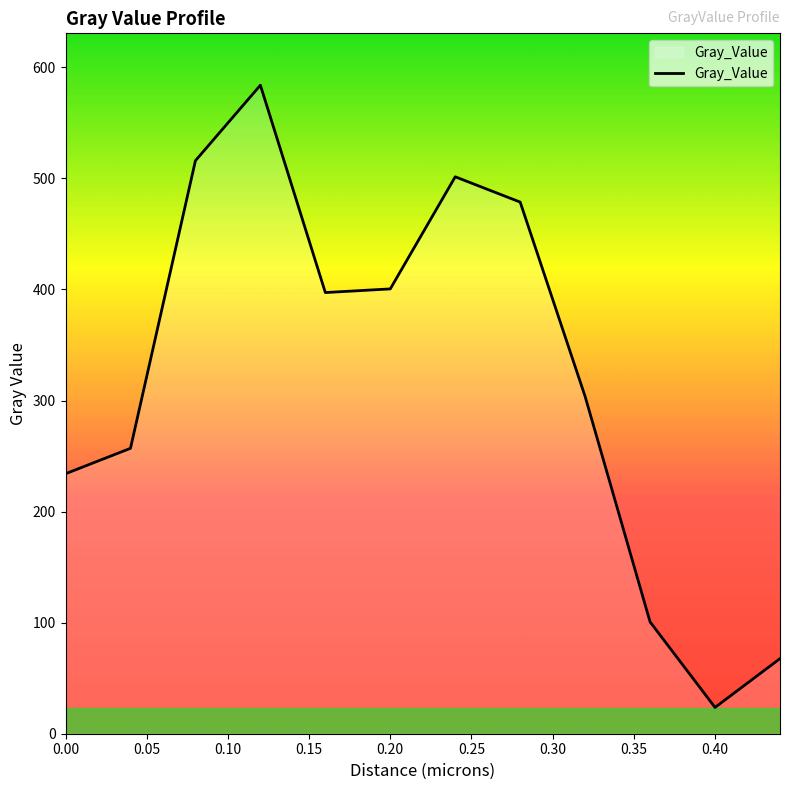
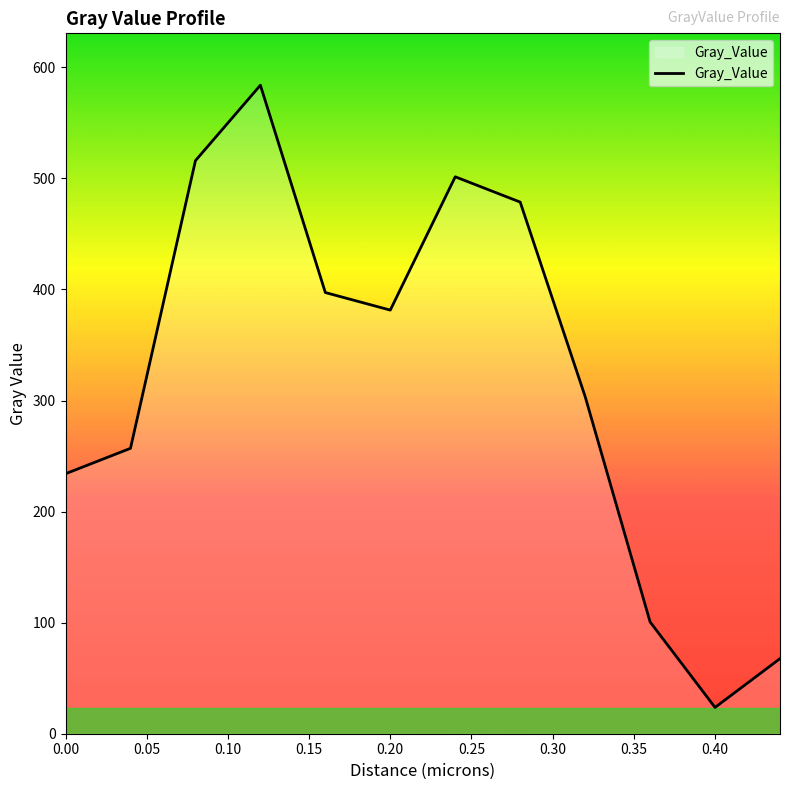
0.20: 400 -> 381
